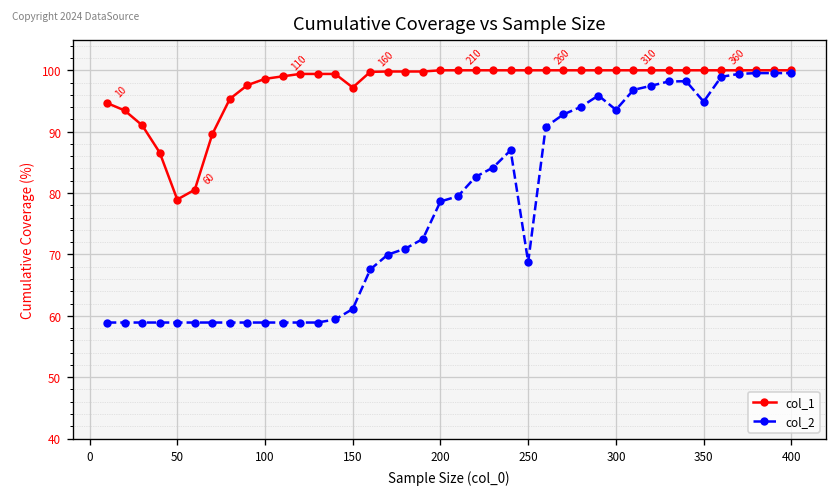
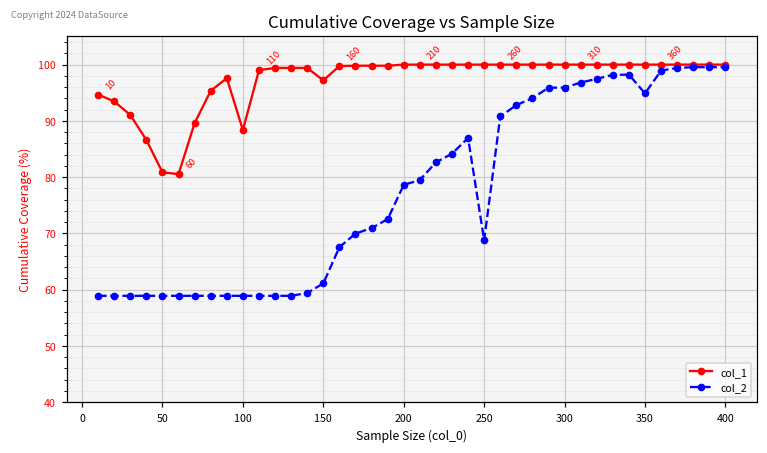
col_1, 50: 79 -> 81
col_1, 100: 99 -> 88
col_2, 300: 94 -> 96
